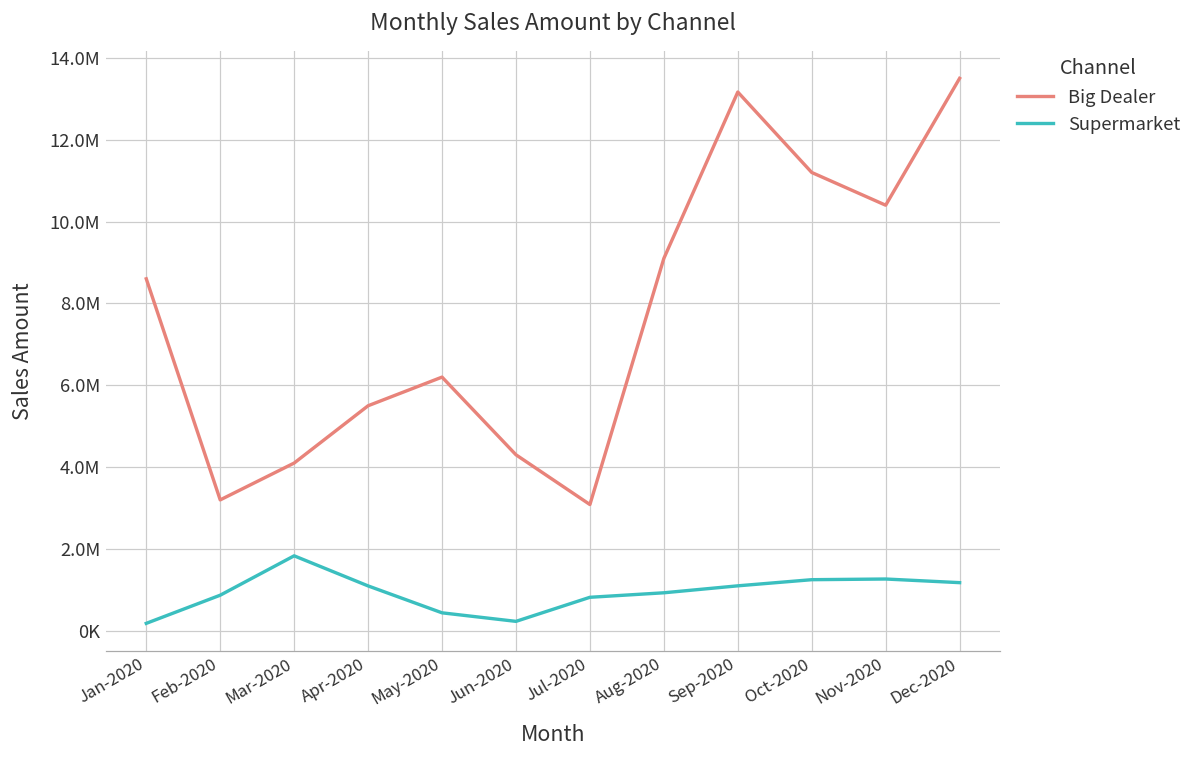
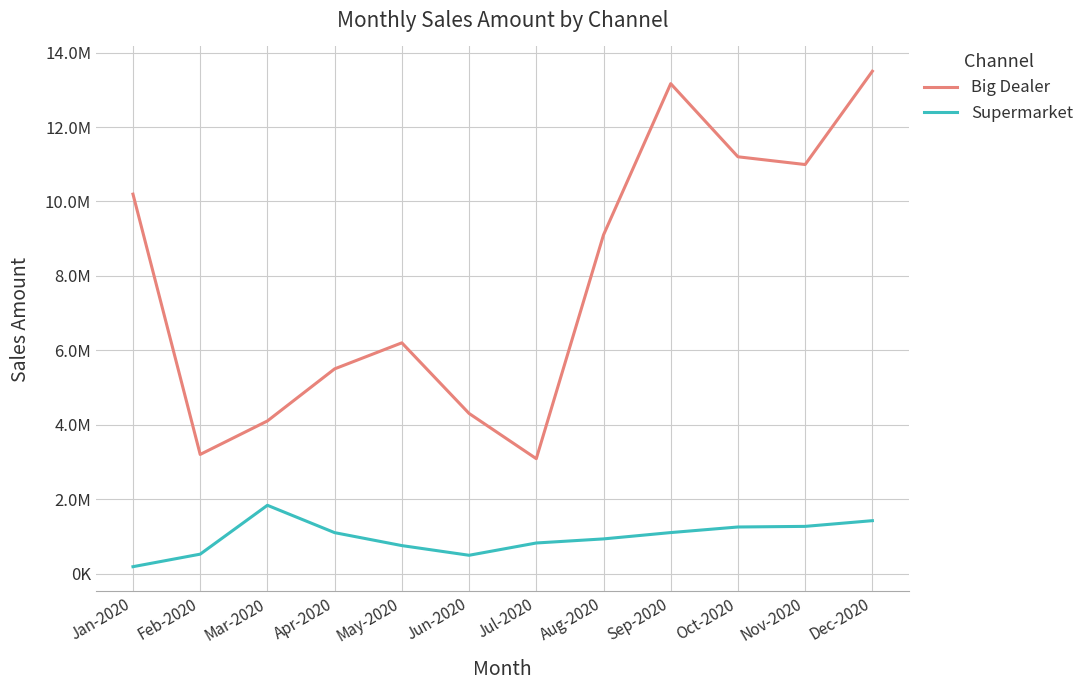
Big Dealer, Jan-2020: 8600000 -> 10200000
Supermarket, Feb-2020: 900000 -> 500000
Supermarket, May-2020: 400000 -> 800000
Supermarket, Jun-2020: 200000 -> 500000
Big Dealer, Nov-2020: 10400000 -> 11000000
Supermarket, Dec-2020: 1200000 -> 1400000
